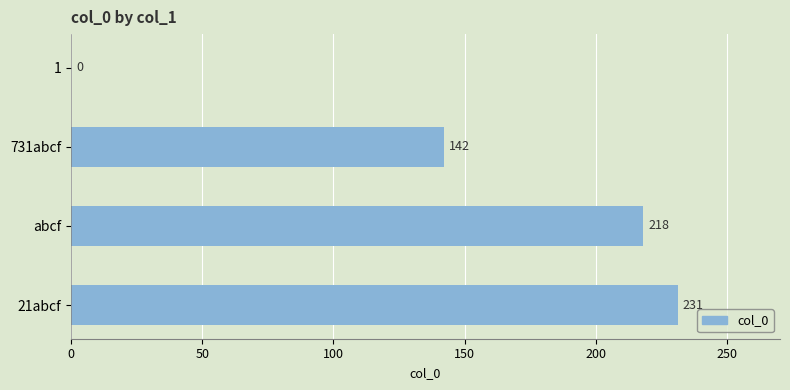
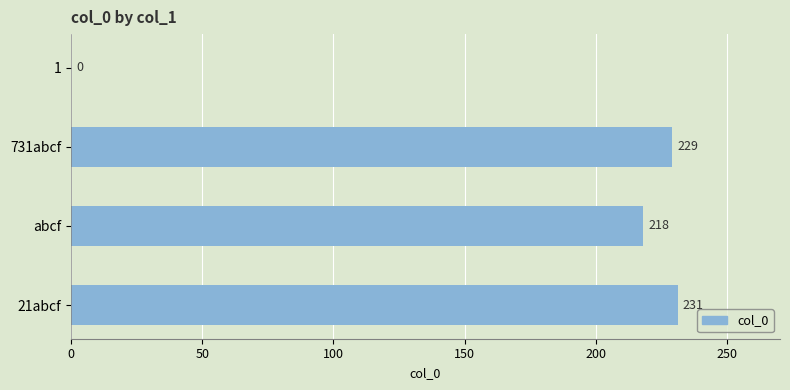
731abcf: 142 -> 229
